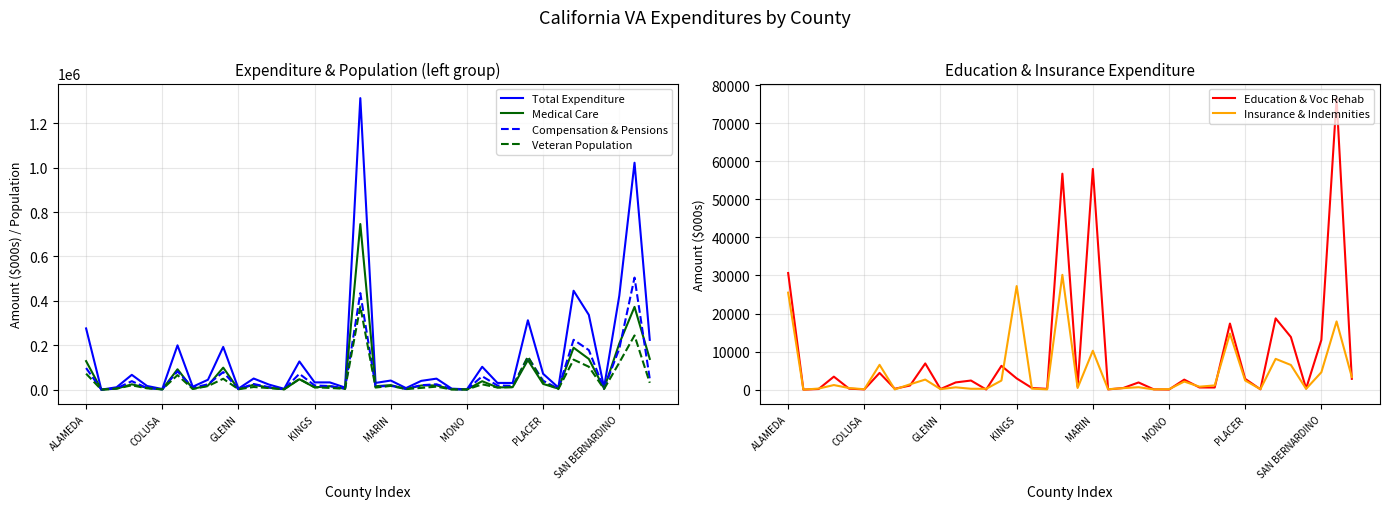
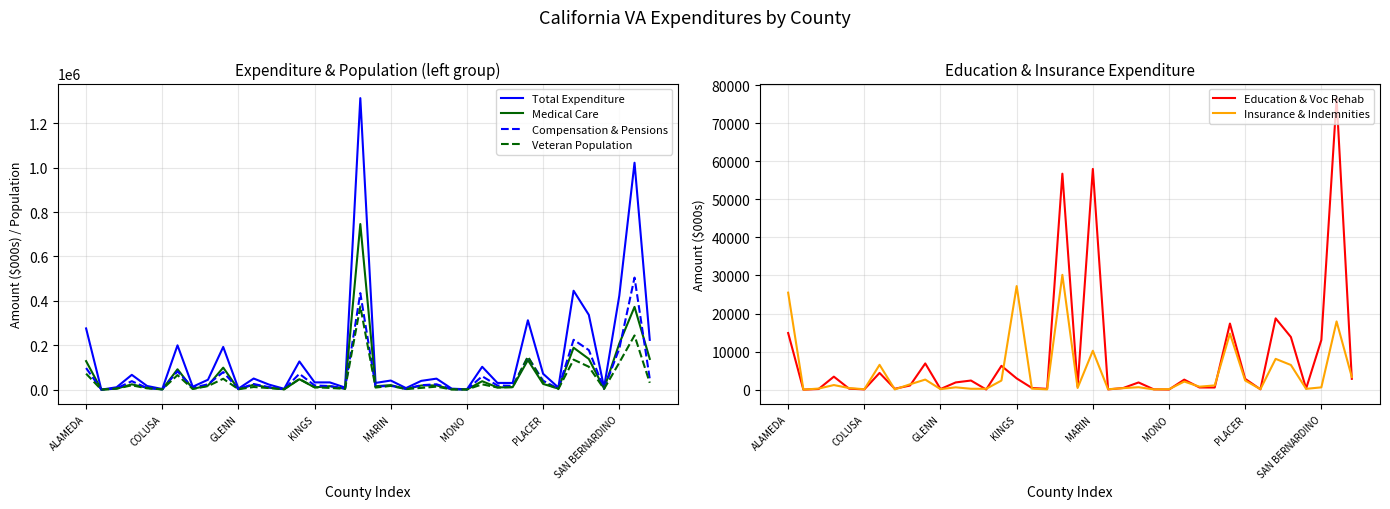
Education & Insurance Expenditure, Education & Voc Rehab, ALAMEDA: 31000 -> 15000
Education & Insurance Expenditure, Insurance & Indemnities, SAN BERNARDINO: 5000 -> 1000
